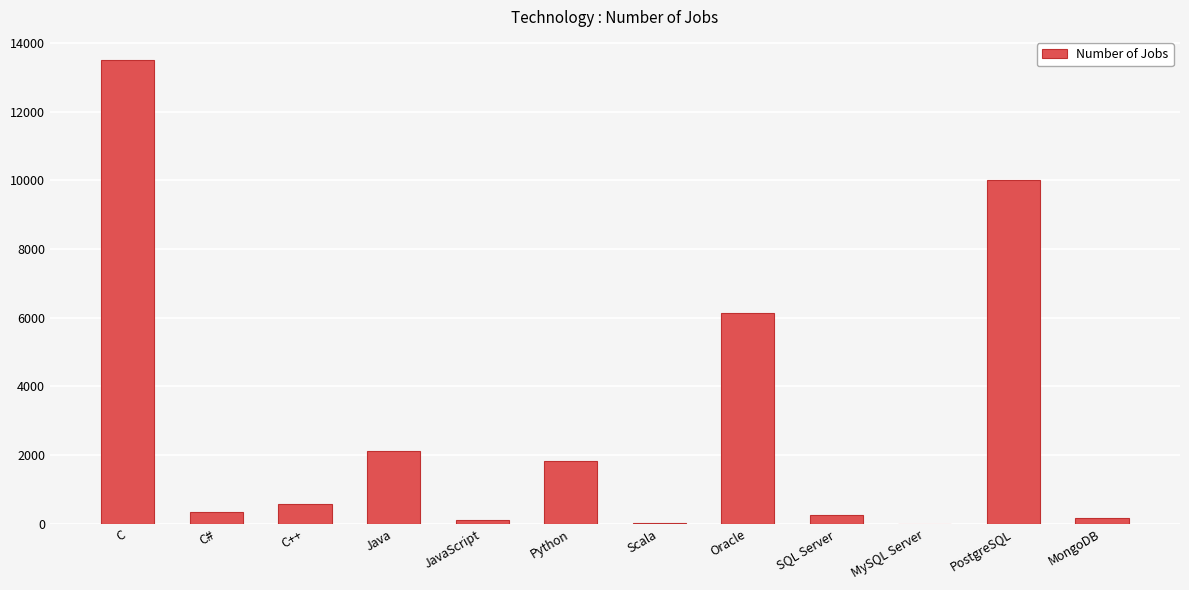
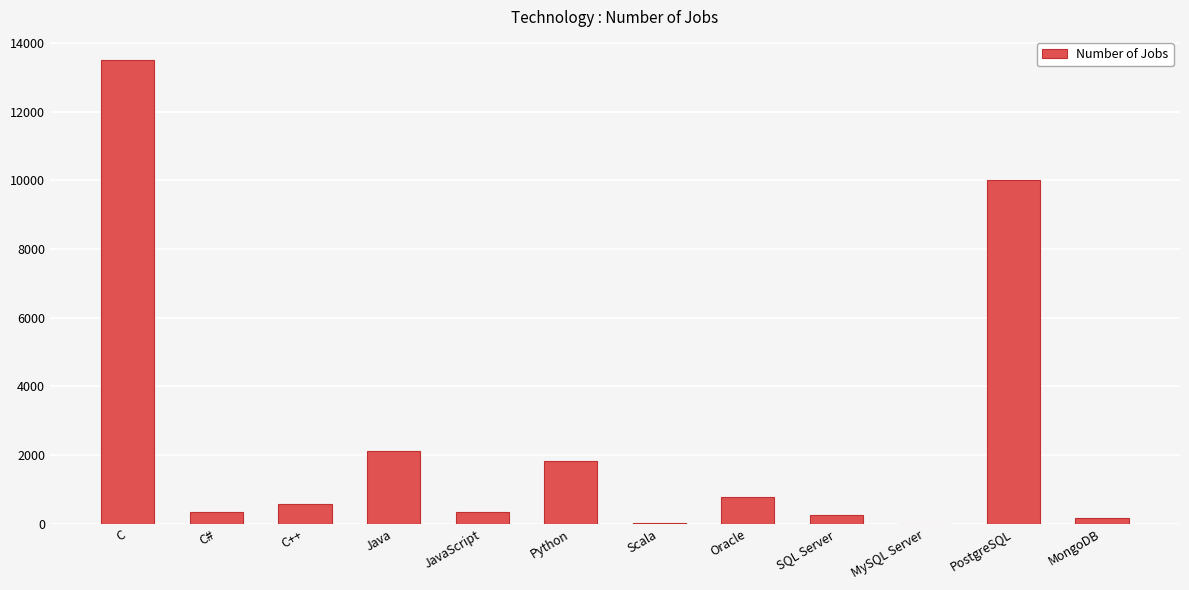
JavaScript: 100 -> 400
Oracle: 6100 -> 800
